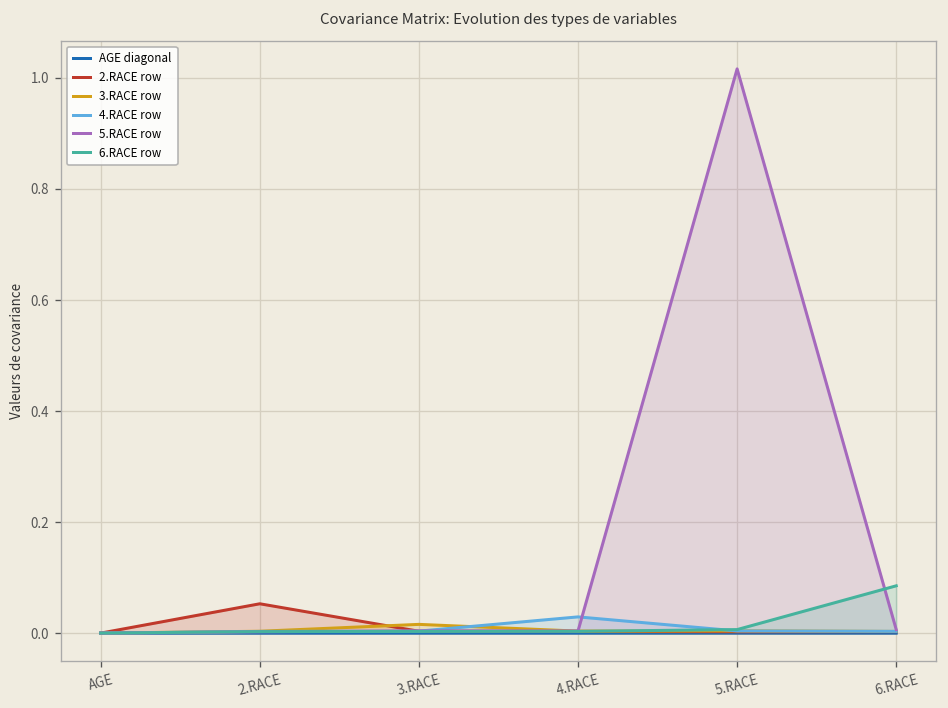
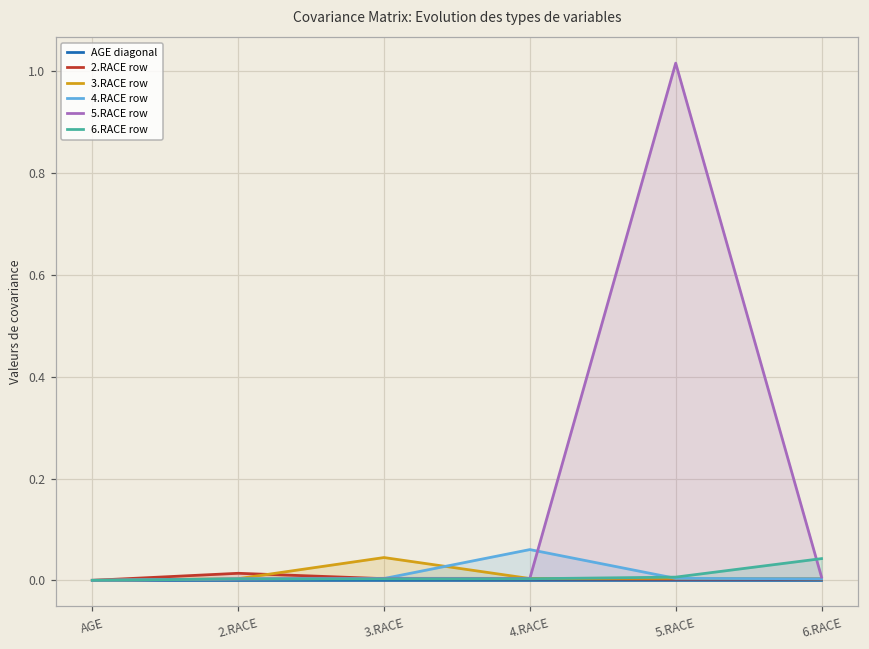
2.RACE row, 2.RACE: 0.05 -> 0.01
3.RACE row, 3.RACE: 0.02 -> 0.04
4.RACE row, 4.RACE: 0.03 -> 0.06
6.RACE row, 6.RACE: 0.09 -> 0.04
